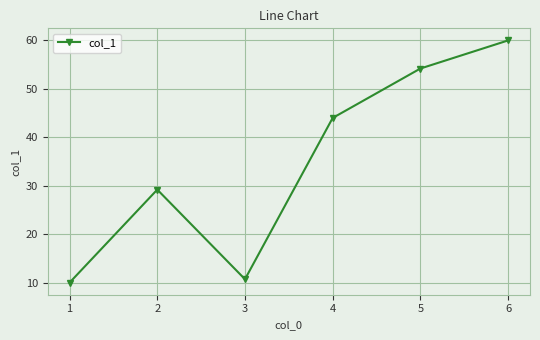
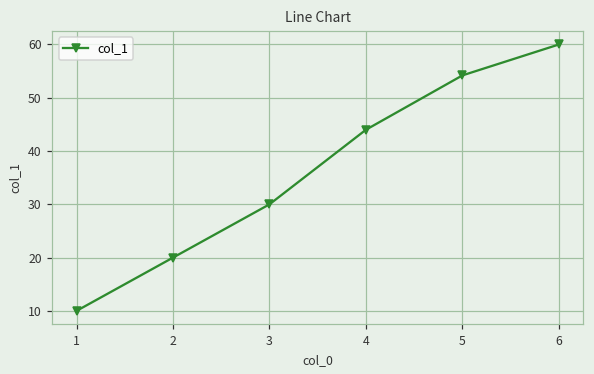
2: 29 -> 20
3: 11 -> 30
